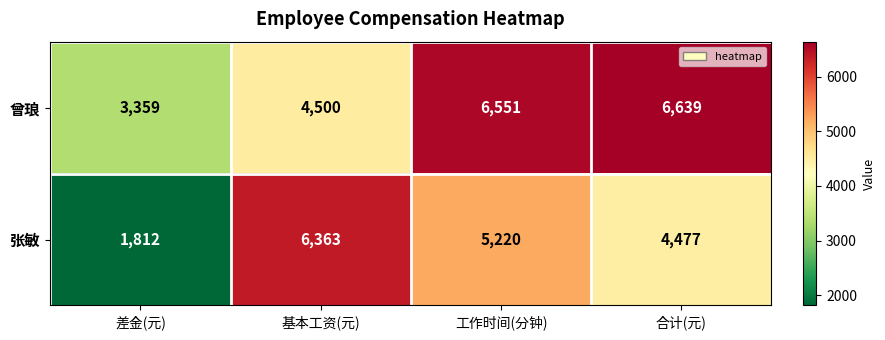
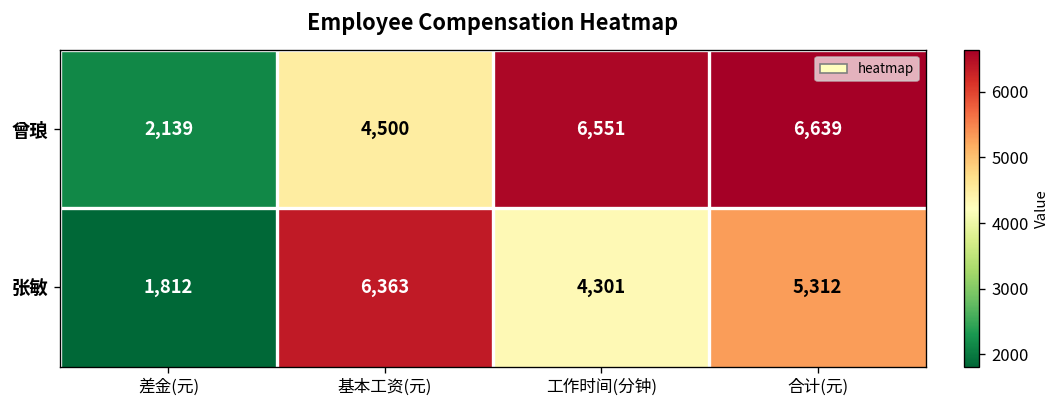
曾琅, 差金(元): 3,359 -> 2,139
张敏, 工作时间(分钟): 5,220 -> 4,301
张敏, 合计(元): 4,477 -> 5,312
